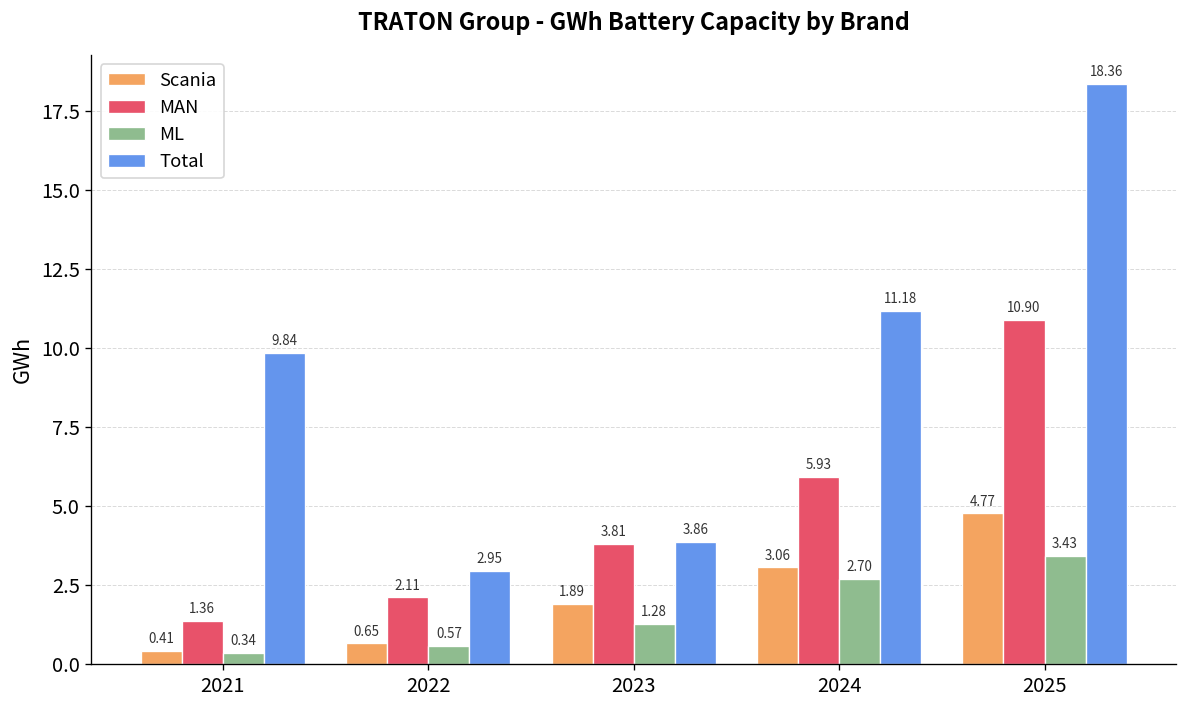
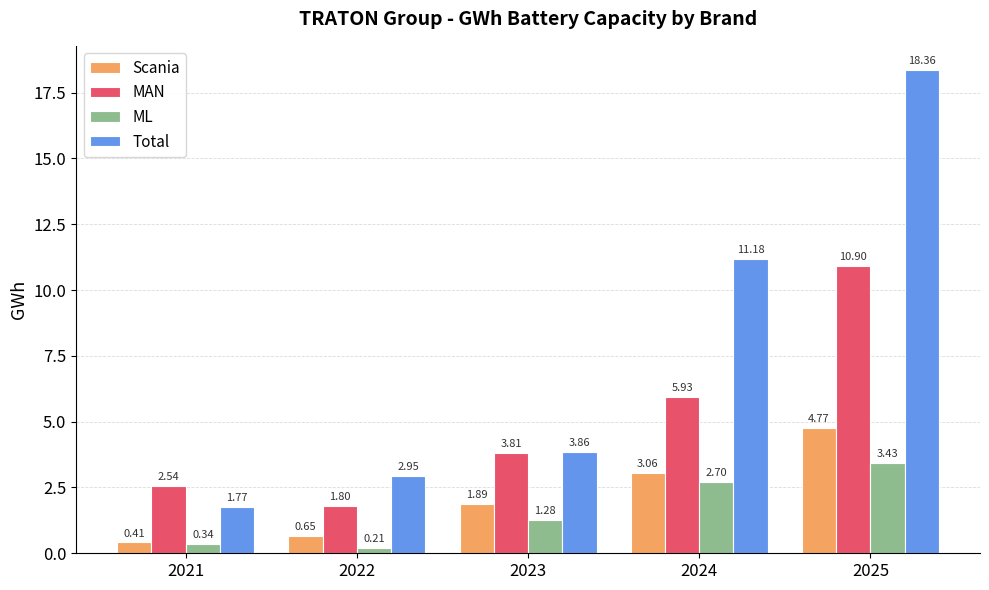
MAN, 2021: 1.36 -> 2.54
Total, 2021: 9.84 -> 1.77
MAN, 2022: 2.11 -> 1.80
ML, 2022: 0.57 -> 0.21
